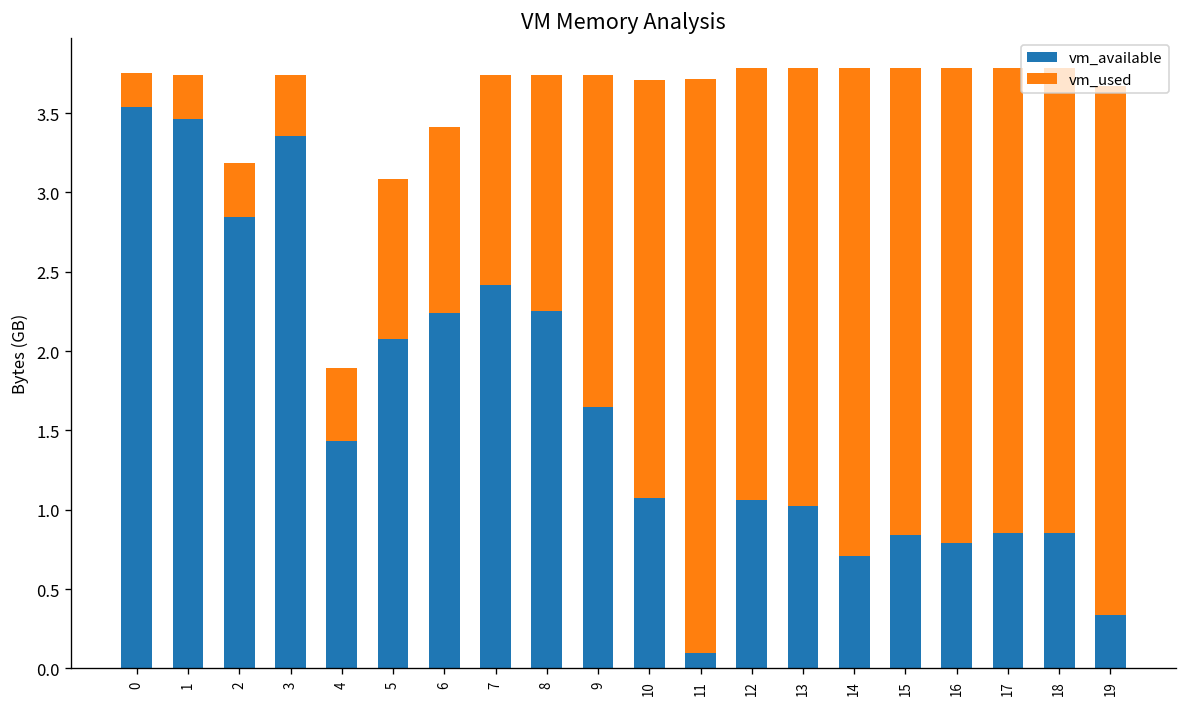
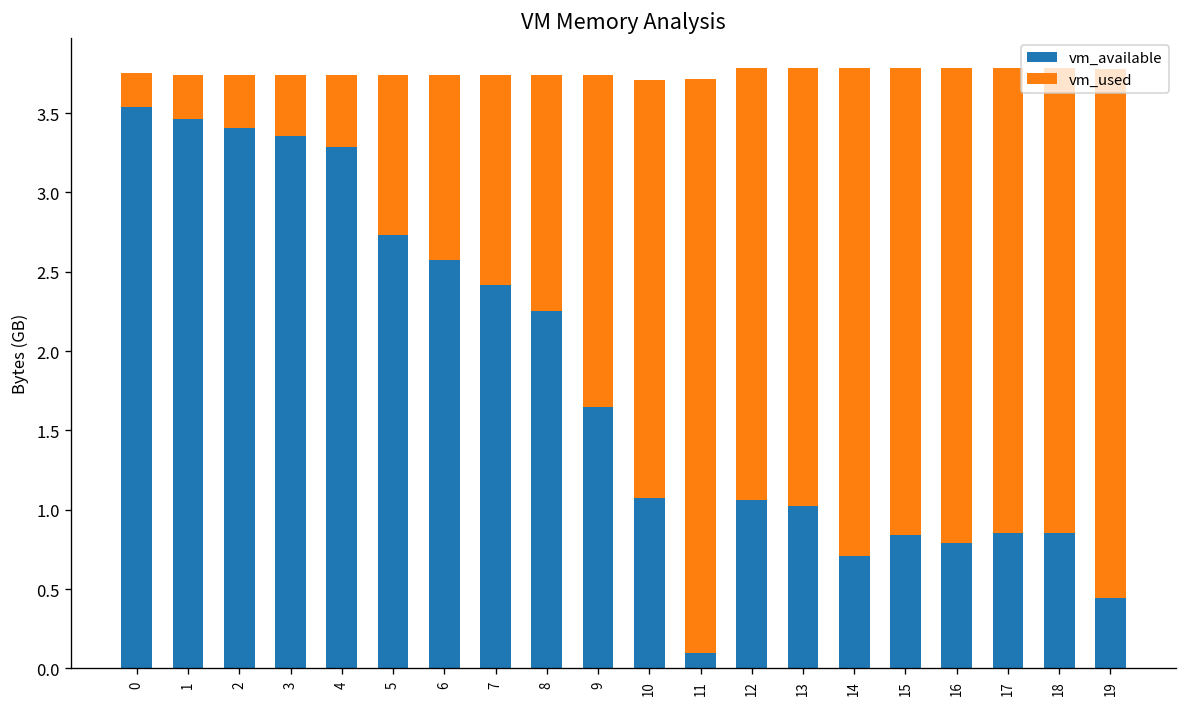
vm_available, 2: 2.85 -> 3.41
vm_available, 4: 1.43 -> 3.28
vm_available, 5: 2.08 -> 2.73
vm_available, 6: 2.24 -> 2.57
vm_available, 19: 0.34 -> 0.44
